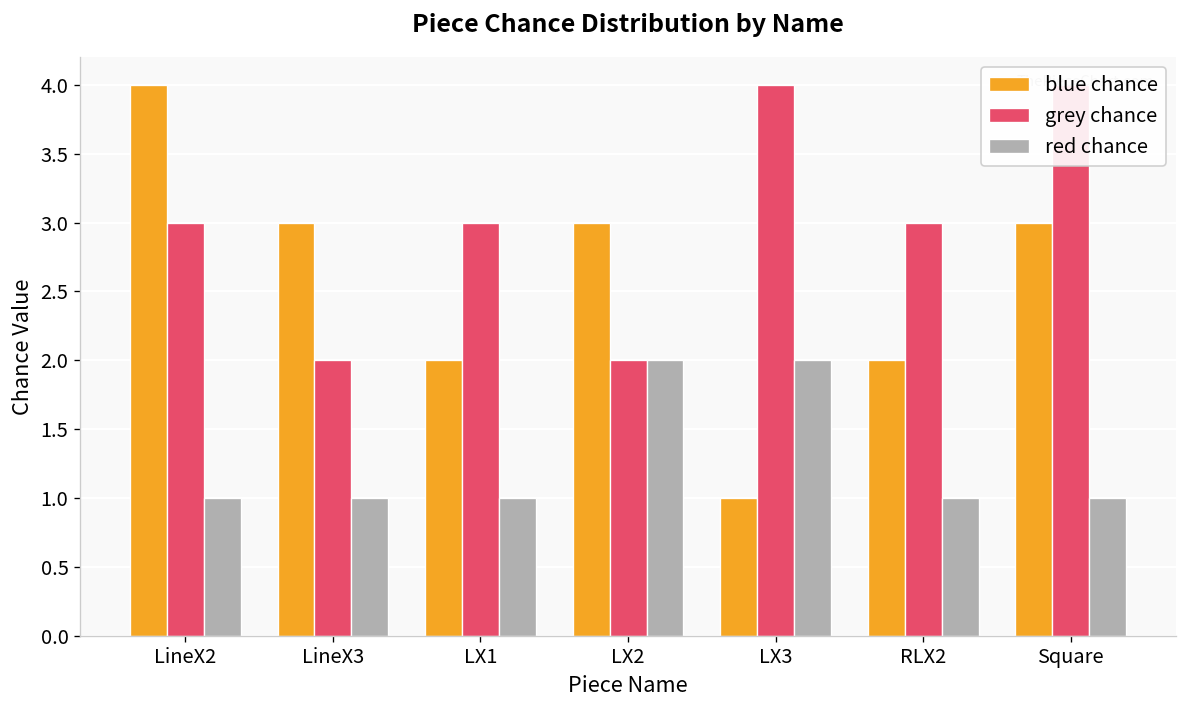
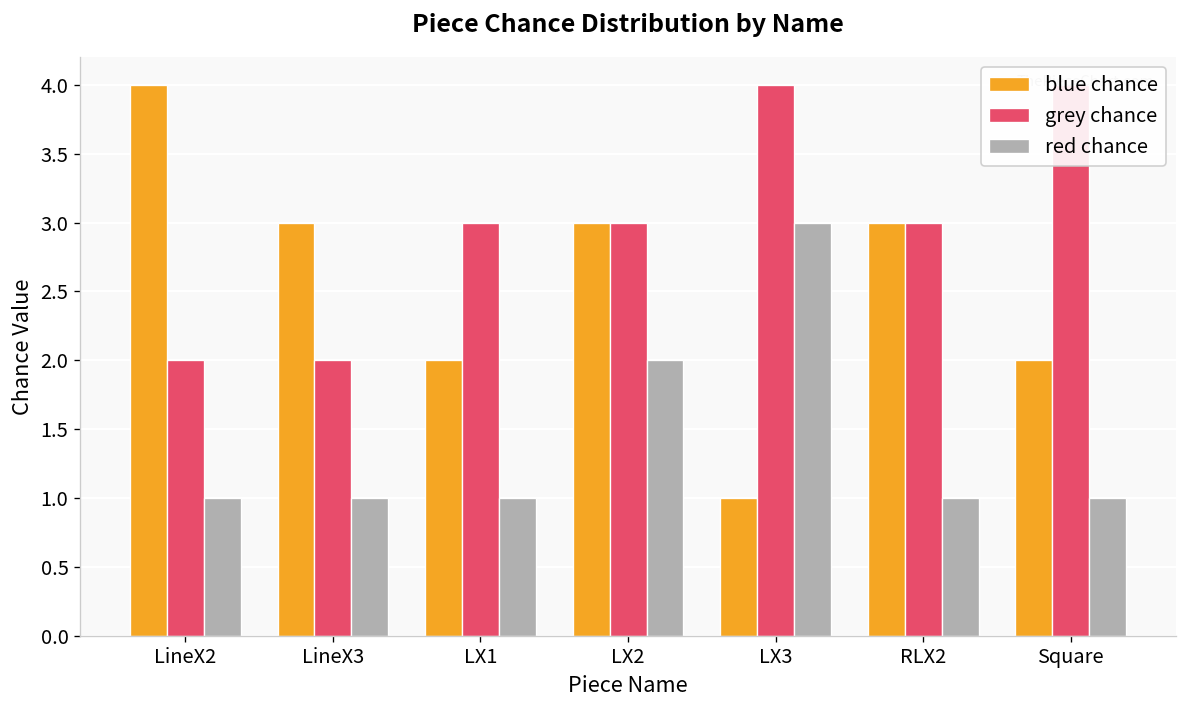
grey chance, LineX2: 3 -> 2
grey chance, LX2: 2 -> 3
red chance, LX3: 2 -> 3
blue chance, RLX2: 2 -> 3
blue chance, Square: 3 -> 2
